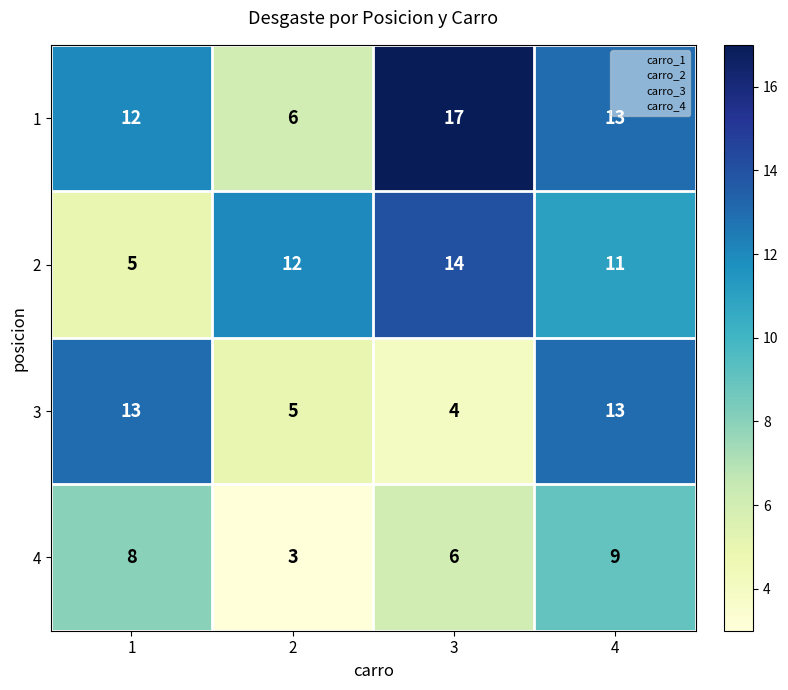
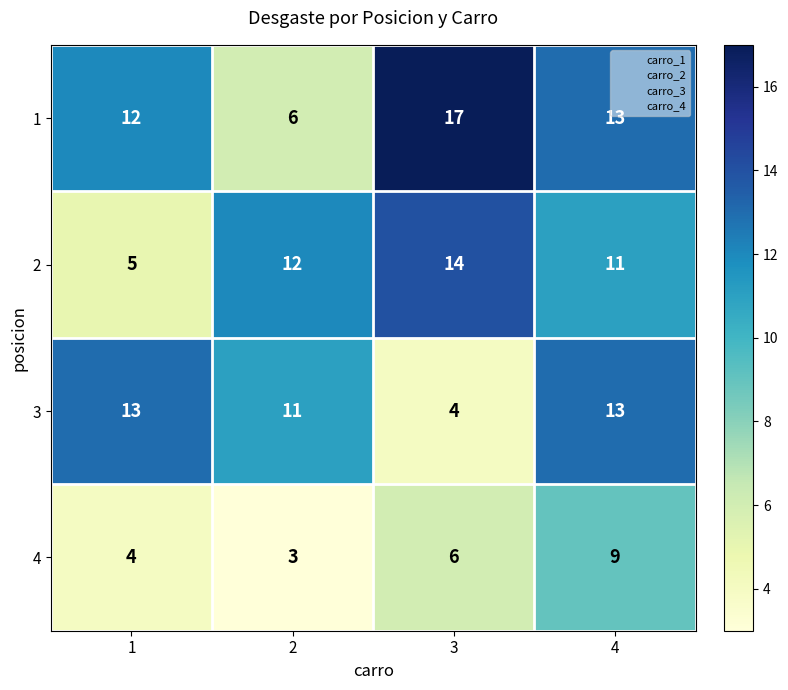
3, 2: 5 -> 11
4, 1: 8 -> 4
